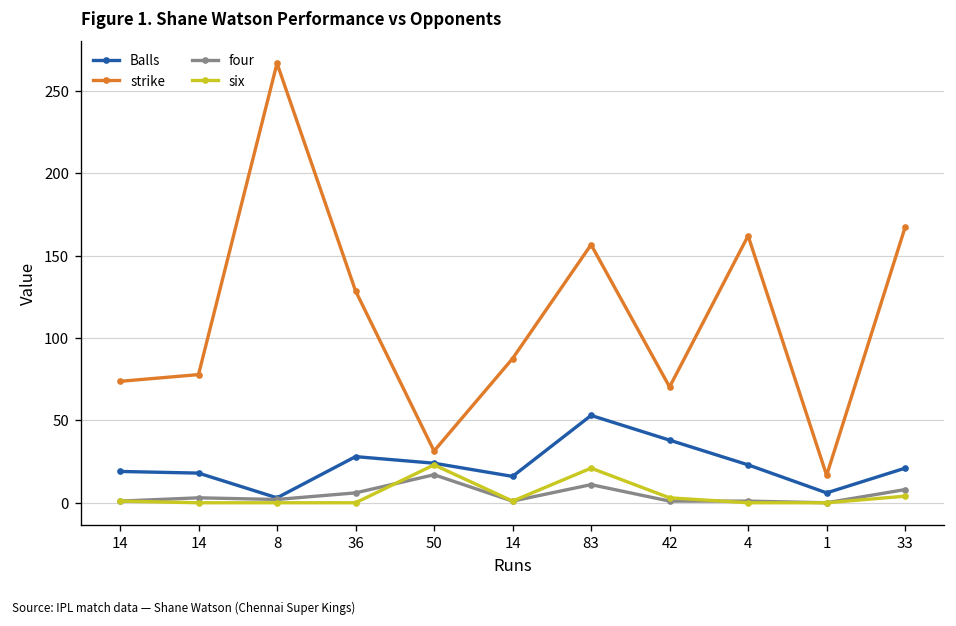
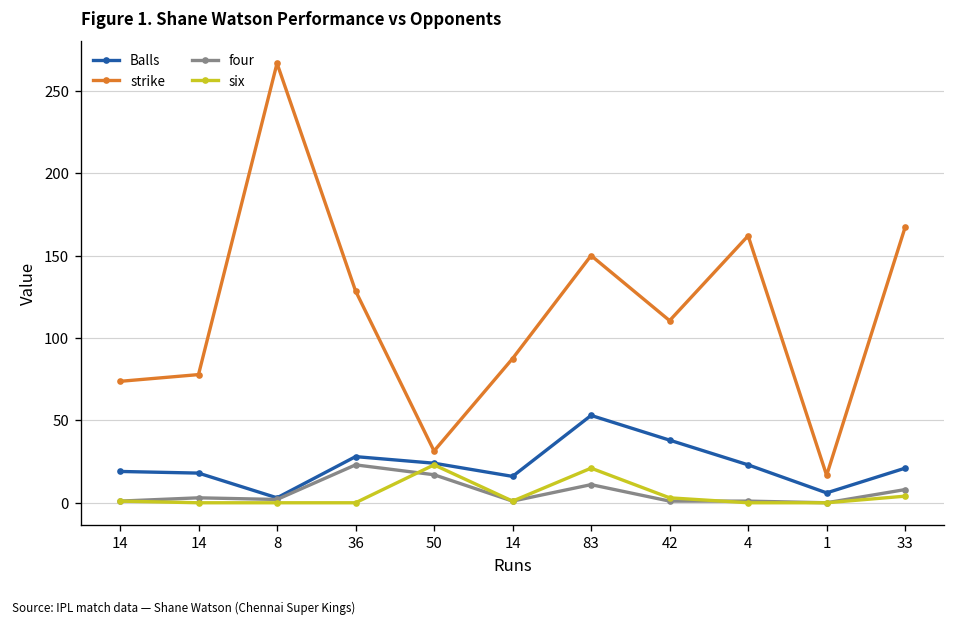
four, 36: 6 -> 23
strike, 83: 157 -> 150
strike, 42: 70 -> 111
